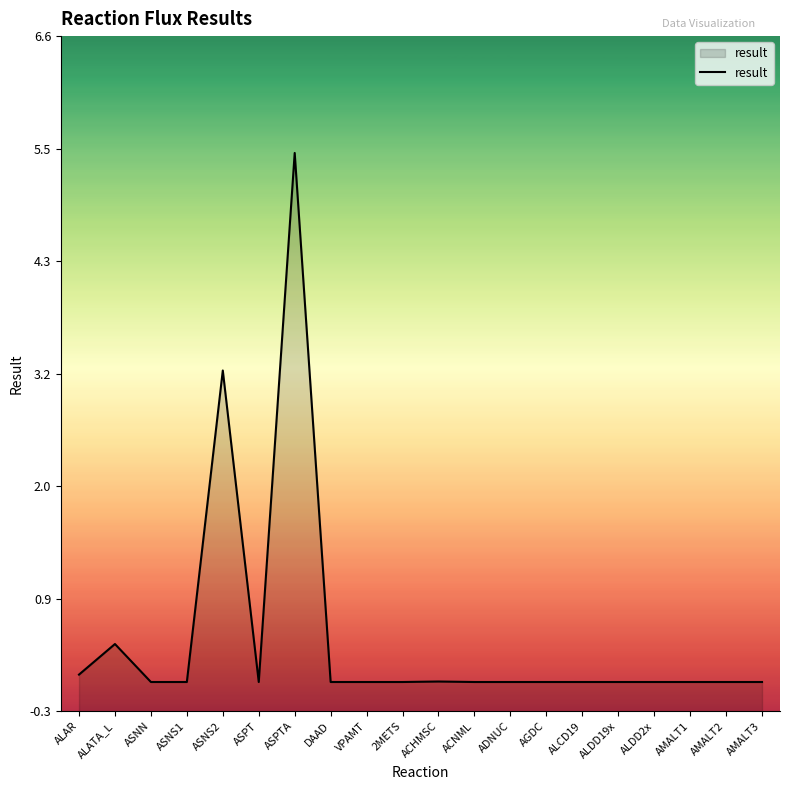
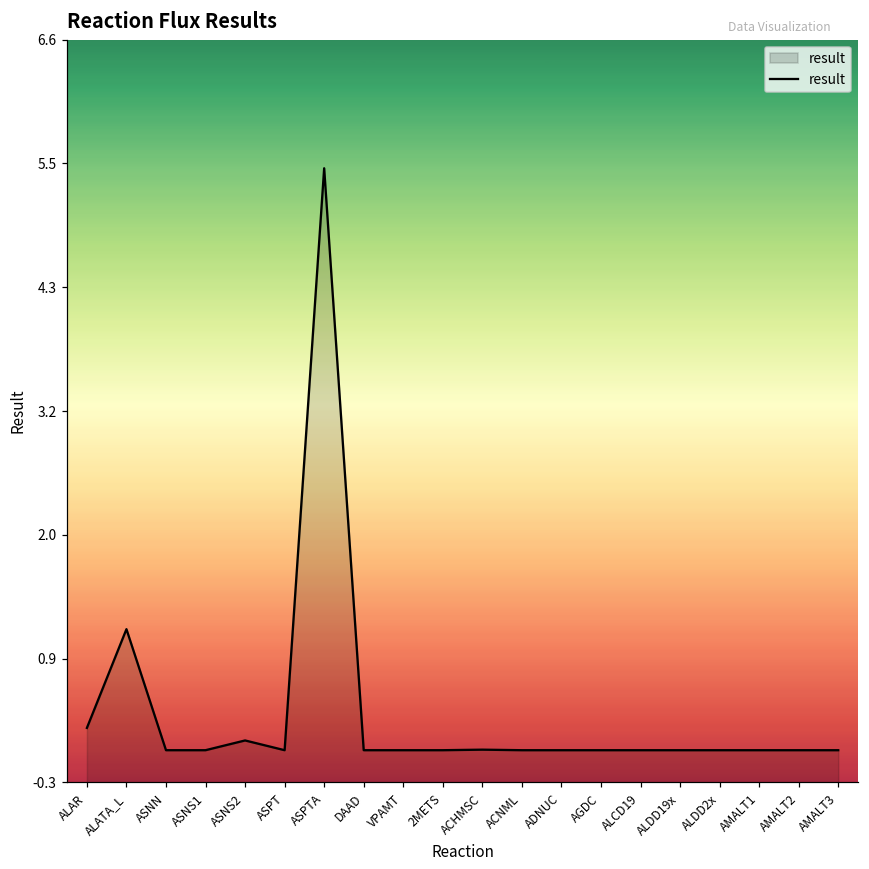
ALAR: 0.1 -> 0.2
ALATA_L: 0.4 -> 1.1
ASNS2: 3.2 -> 0.1
